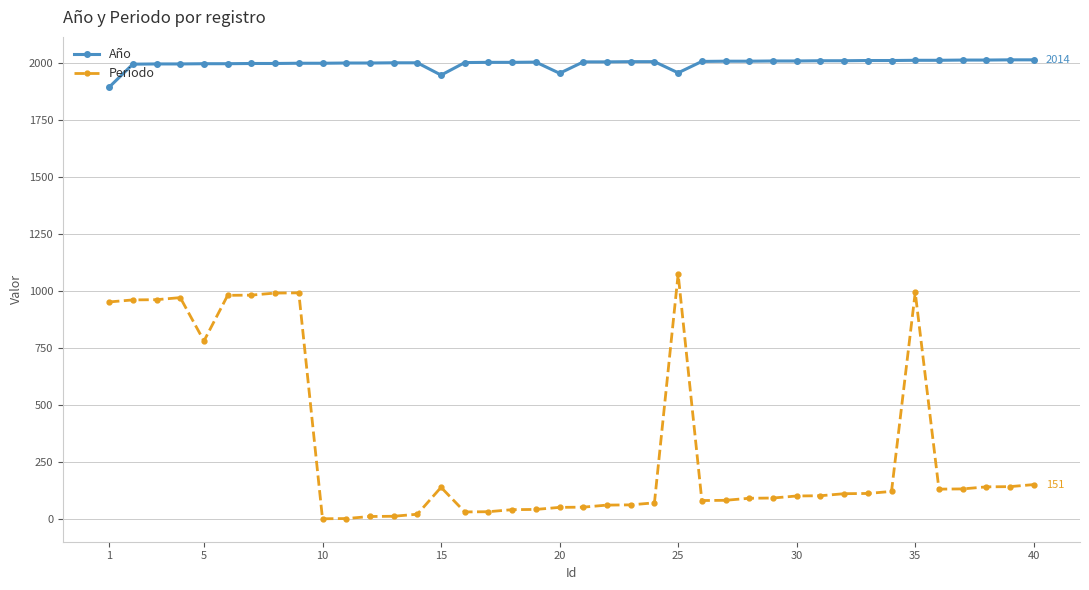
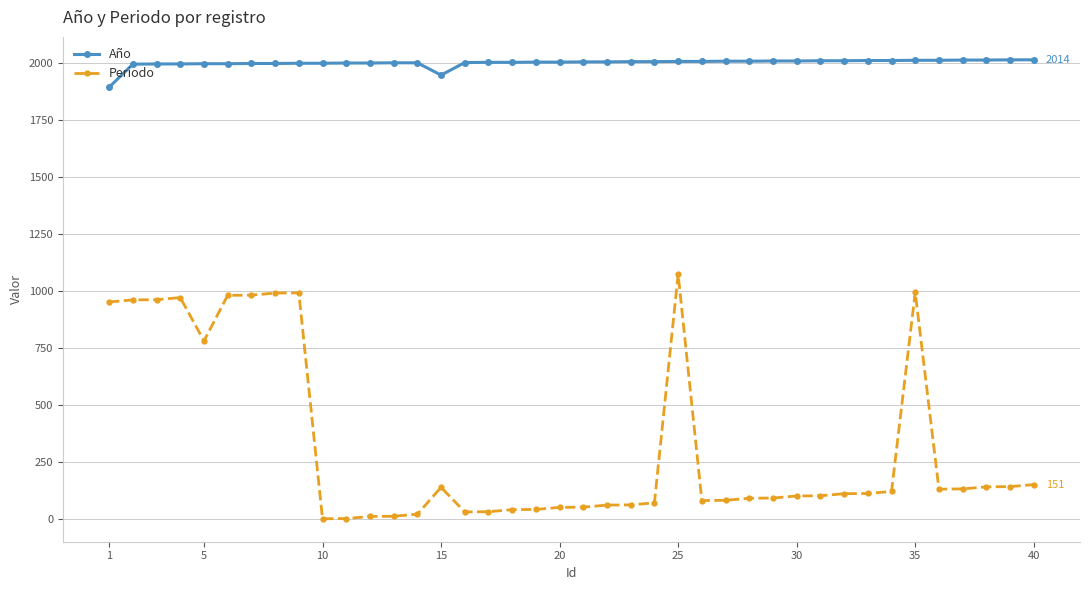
Año, 20: 1960 -> 2000
Año, 25: 1960 -> 2010
